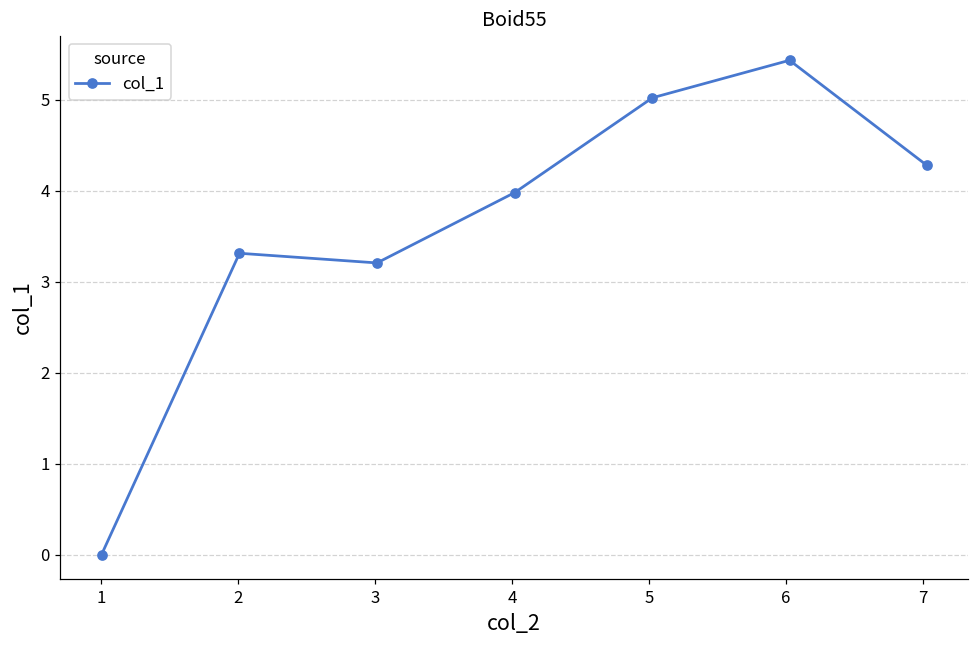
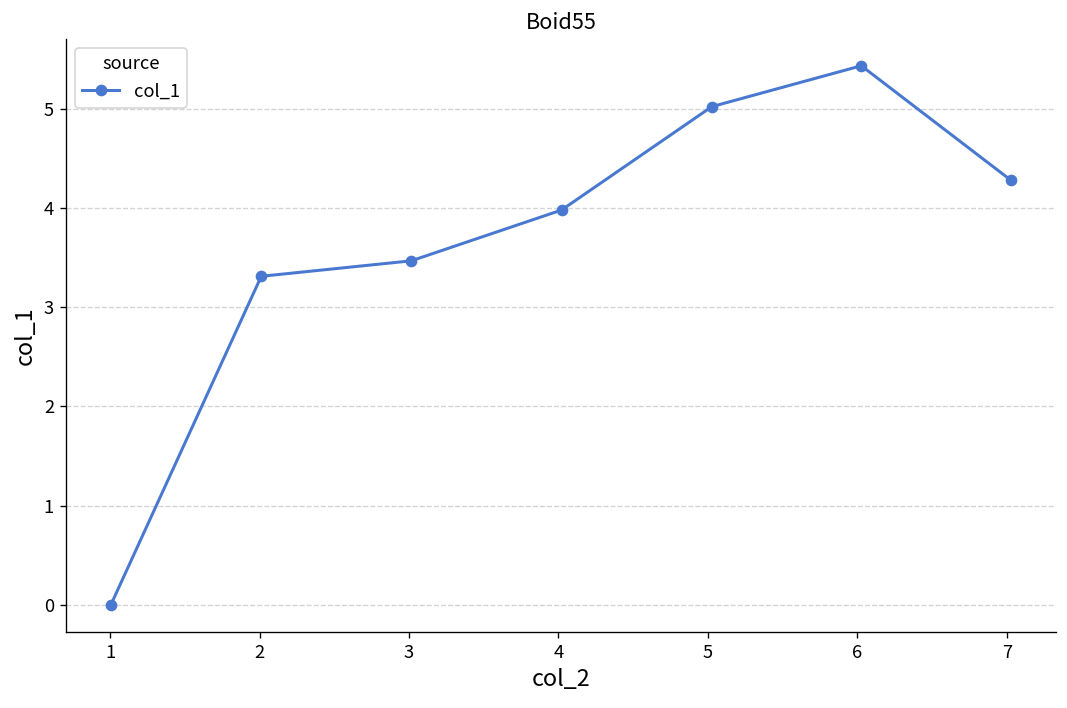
3: 3.2 -> 3.5
